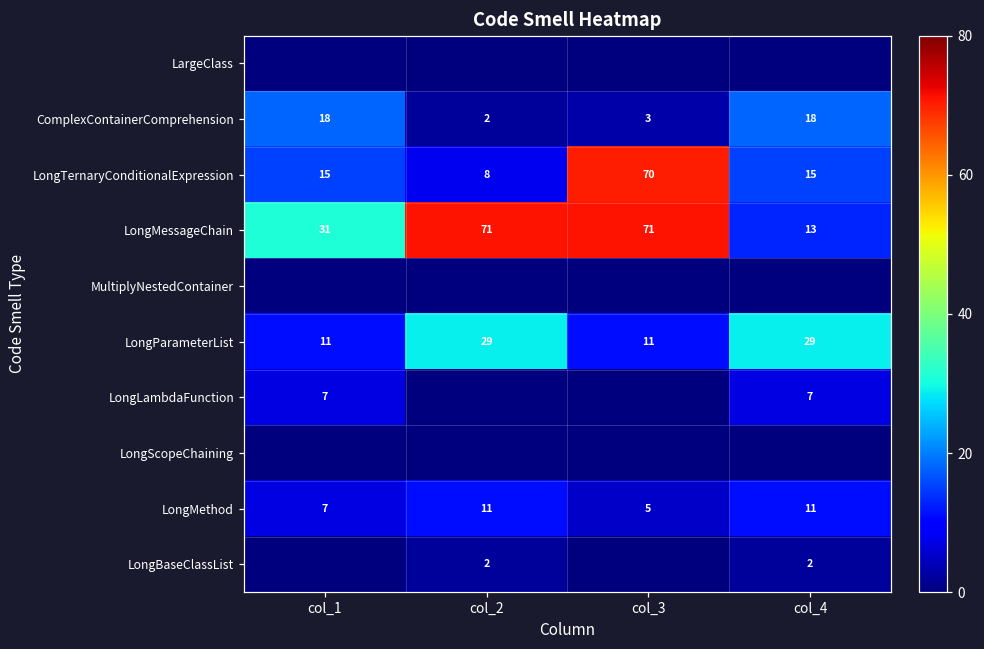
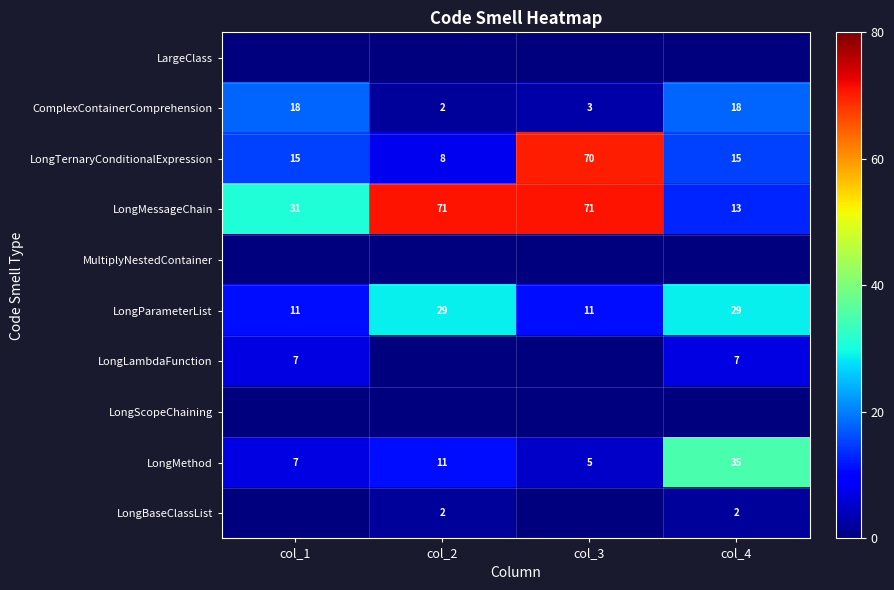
LongMethod, col_4: 11 -> 35
